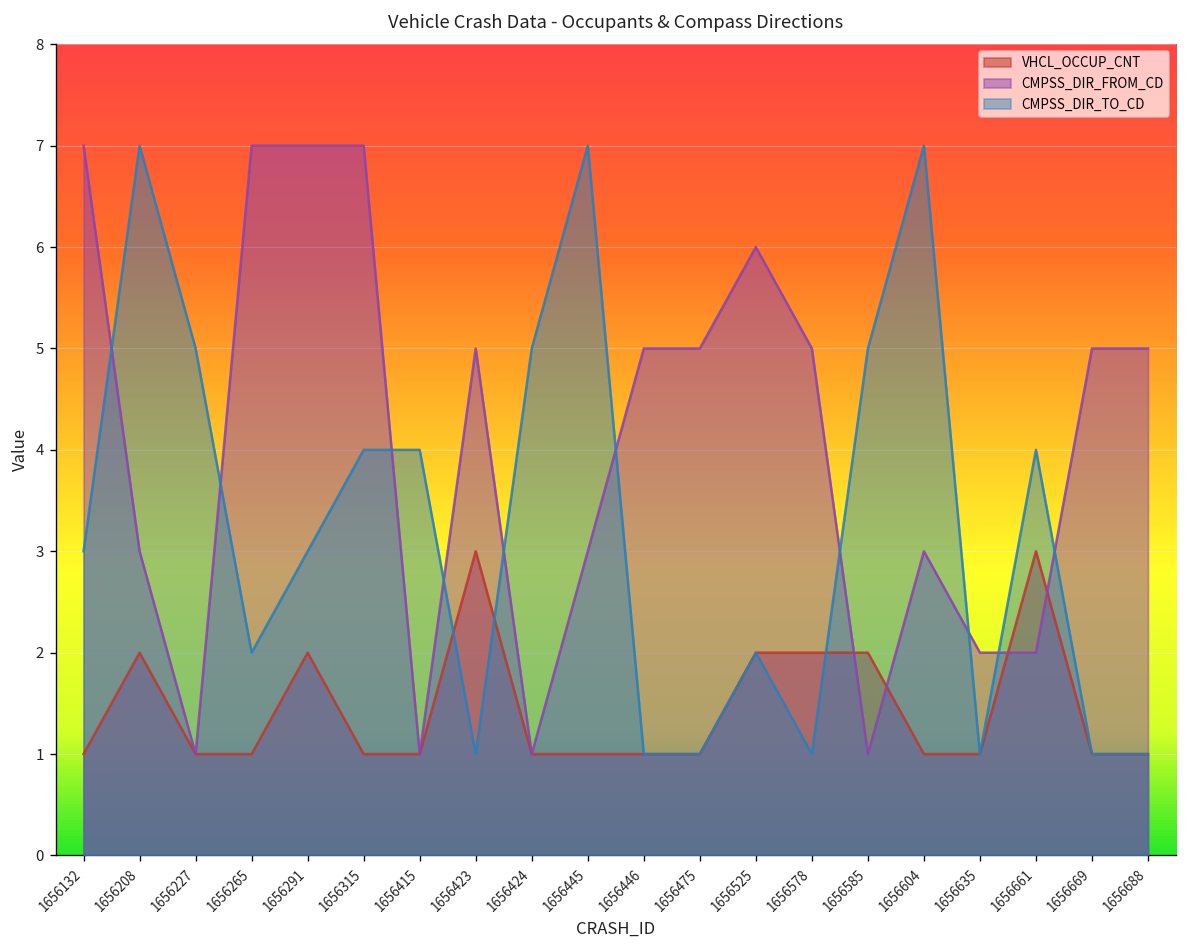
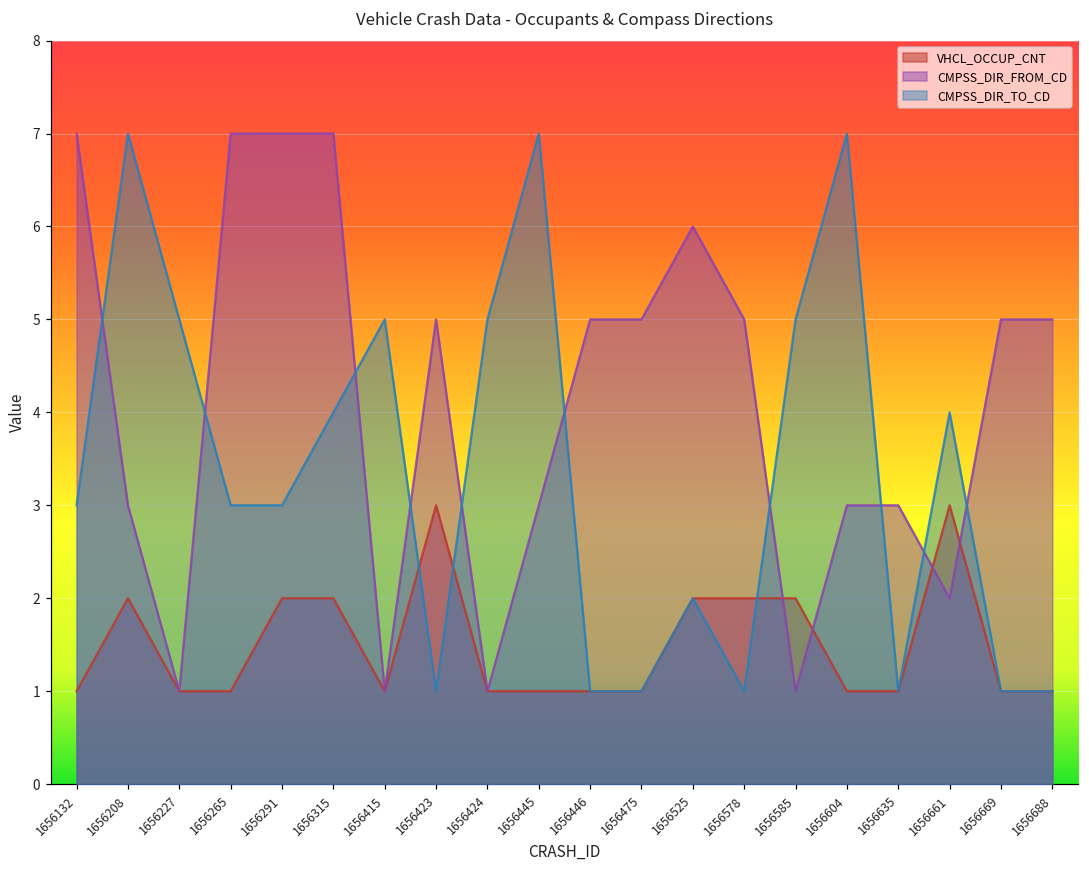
CMPSS_DIR_TO_CD, 1656265: 2 -> 3
VHCL_OCCUP_CNT, 1656315: 1 -> 2
CMPSS_DIR_TO_CD, 1656415: 4 -> 5
CMPSS_DIR_FROM_CD, 1656635: 2 -> 3
